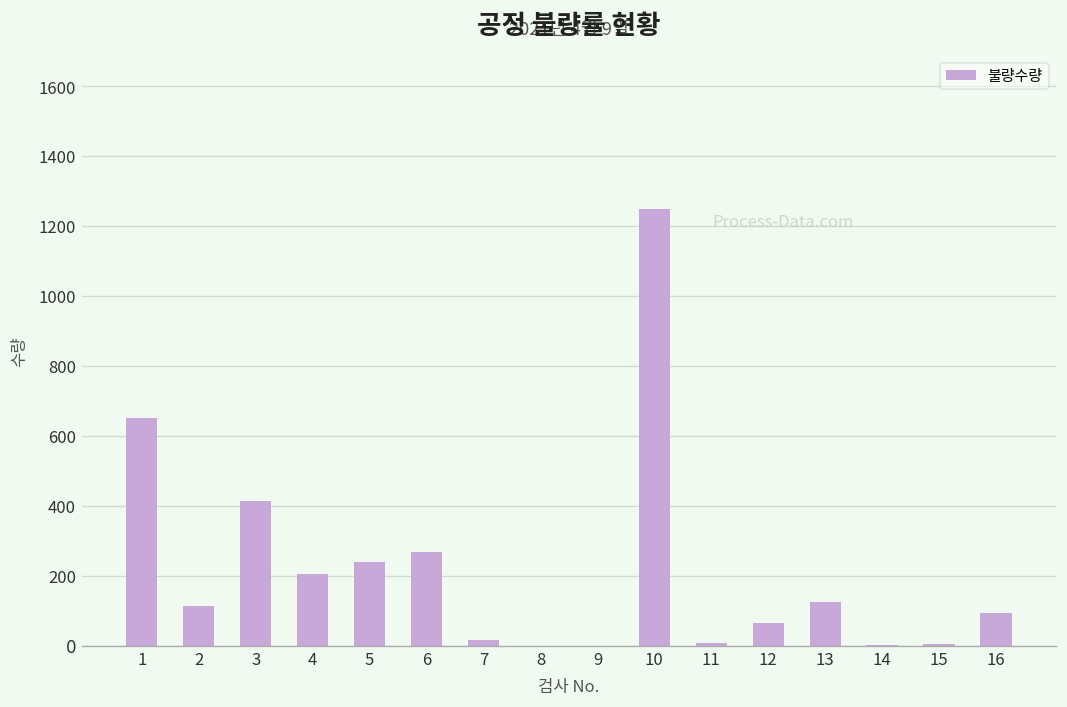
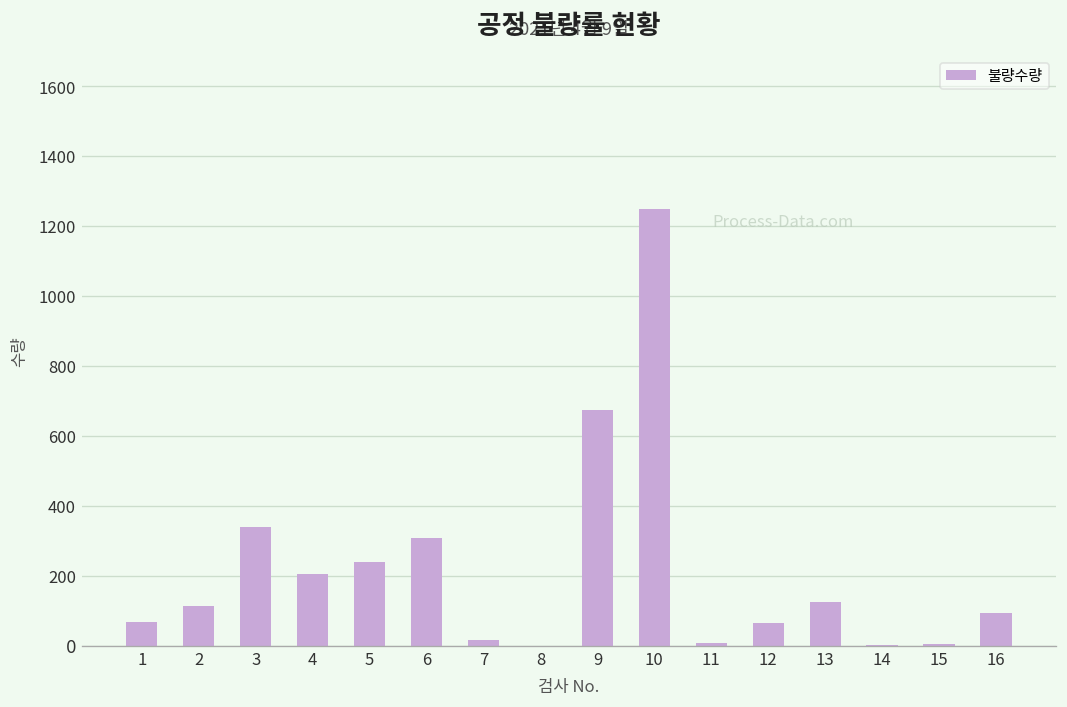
1: 650 -> 70
3: 410 -> 340
6: 270 -> 310
9: 0 -> 670
